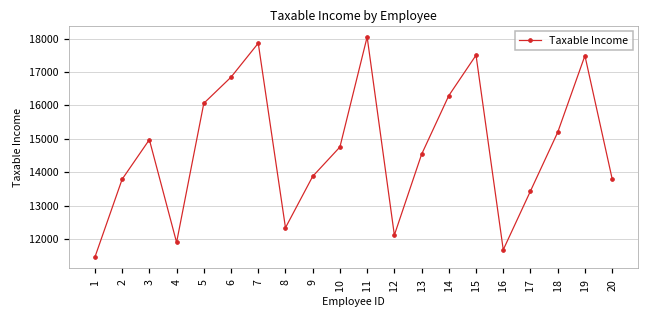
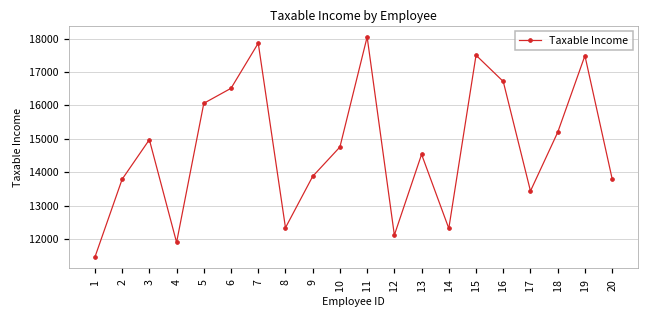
6: 16800 -> 16500
14: 16300 -> 12300
16: 11700 -> 16700
